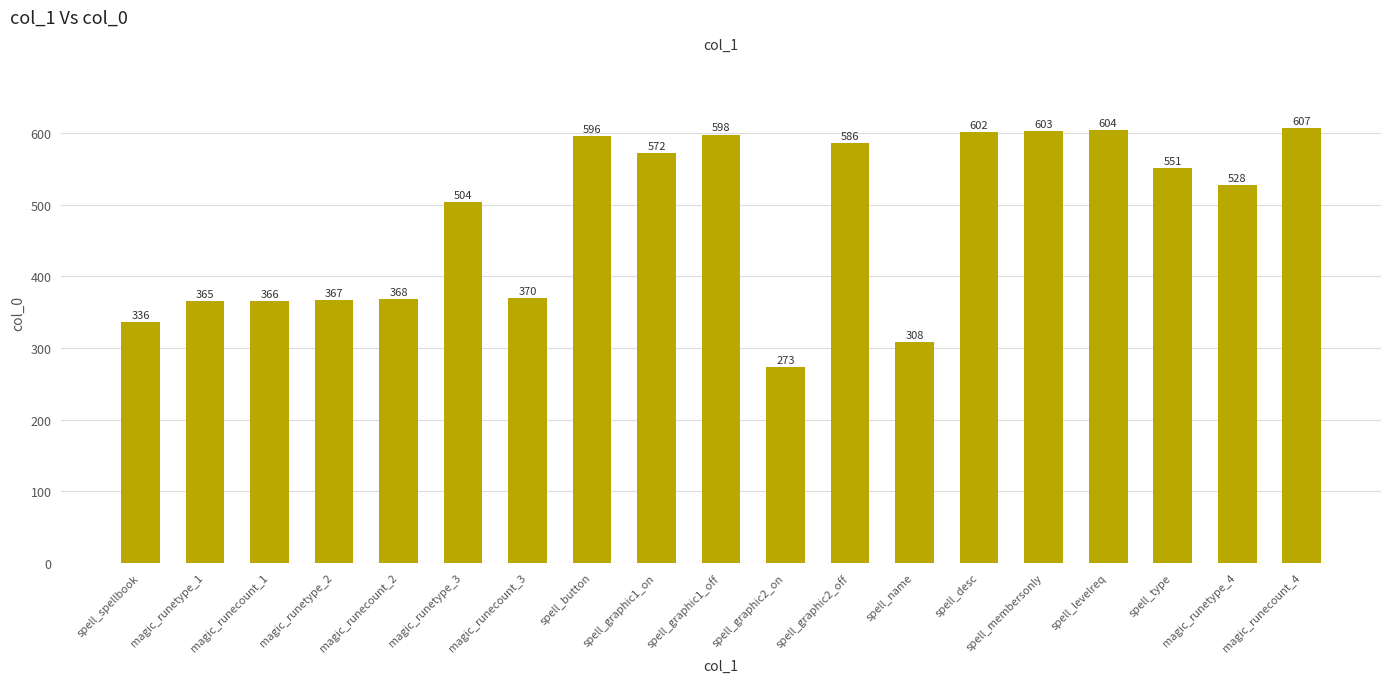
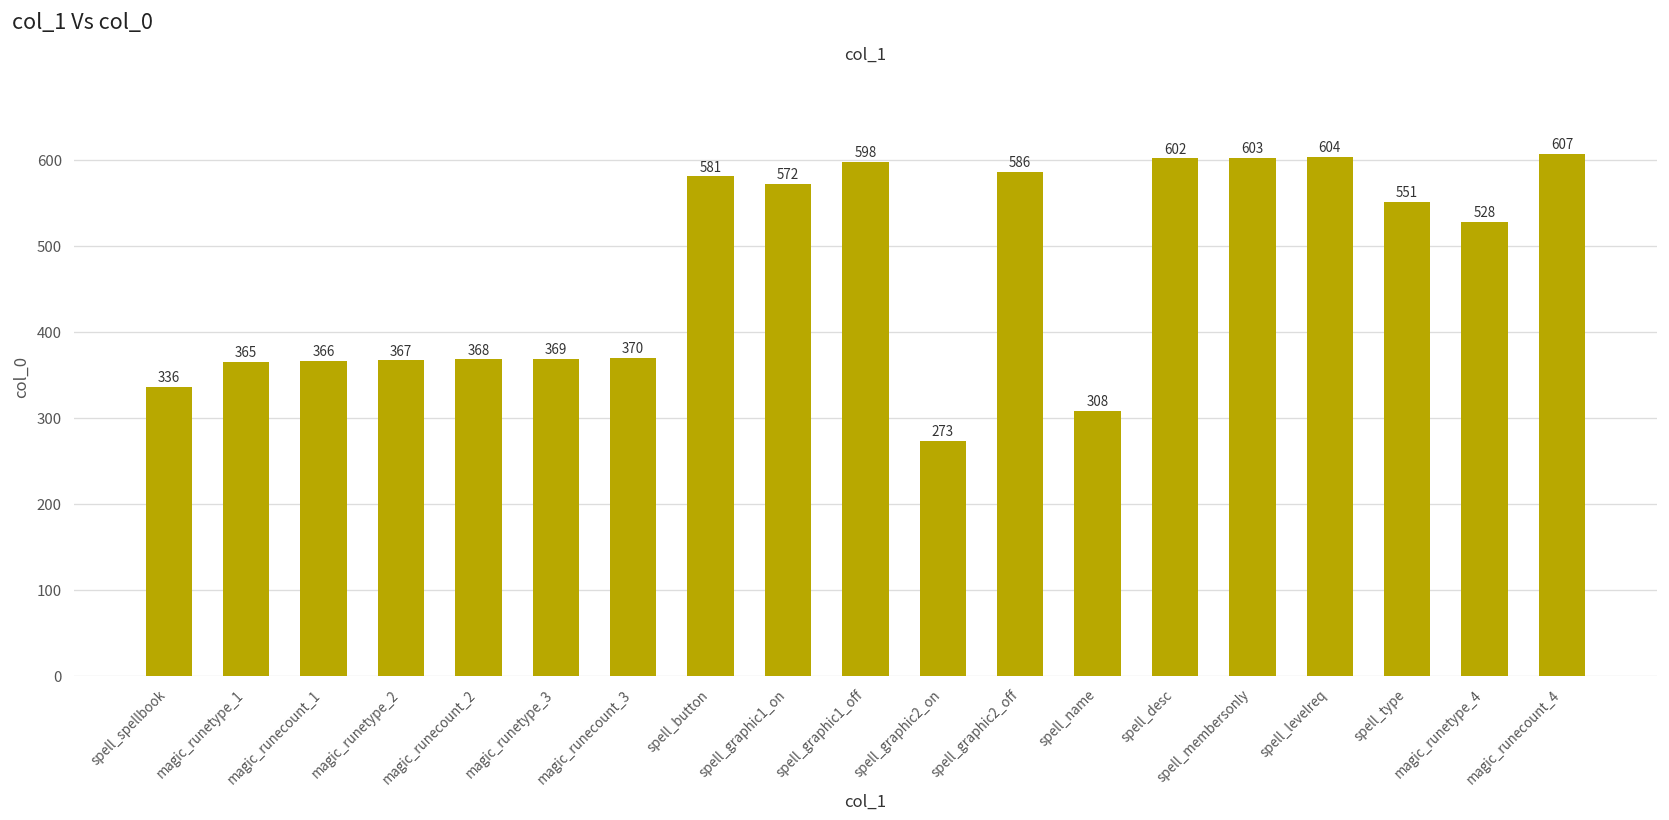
magic_runetype_3: 504 -> 369
spell_button: 596 -> 581
